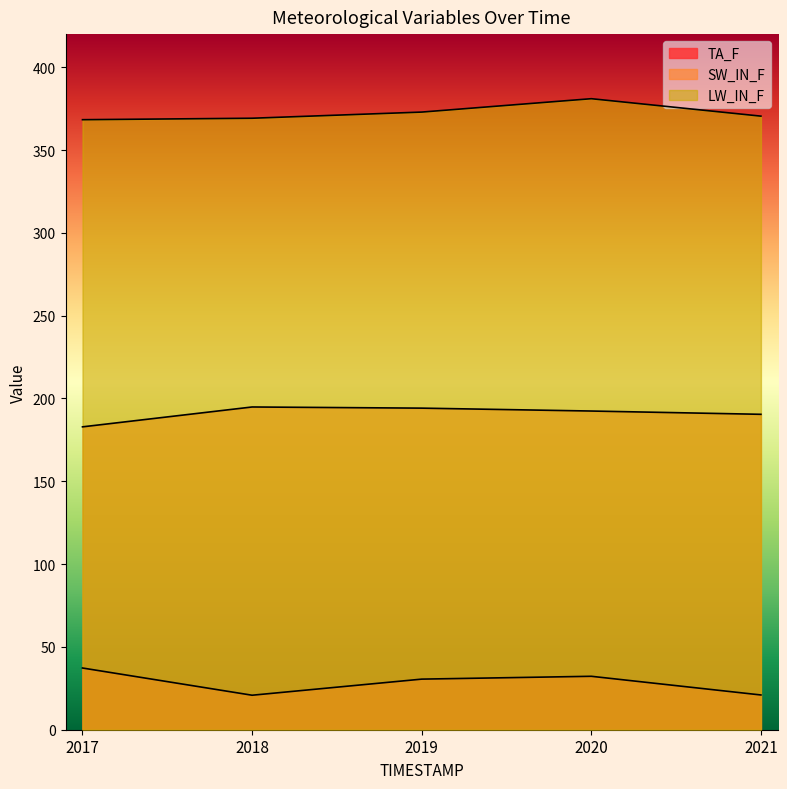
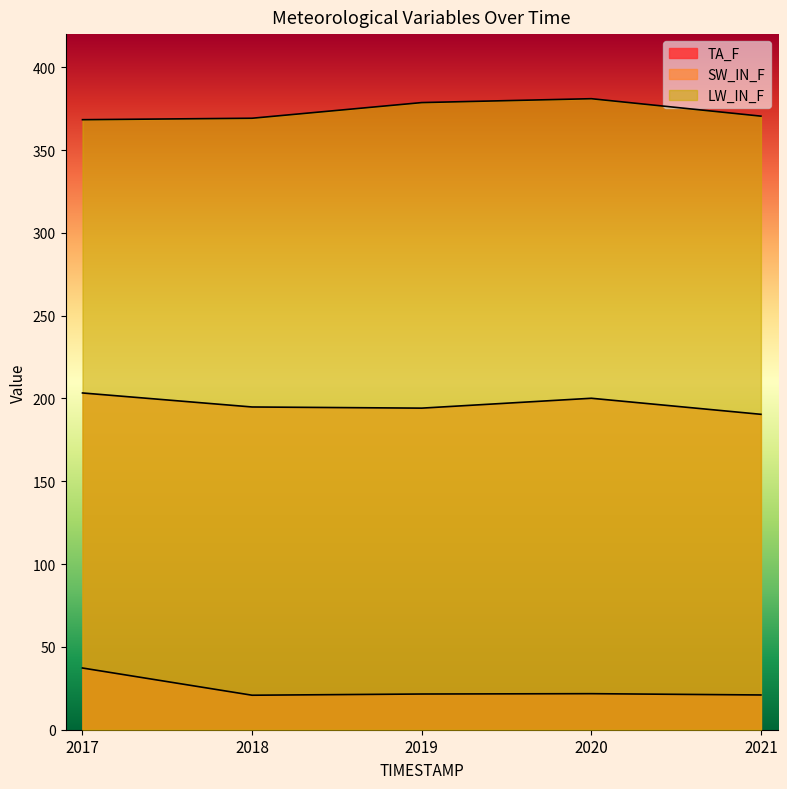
SW_IN_F, 2017: 183 -> 203
TA_F, 2019: 31 -> 22
LW_IN_F, 2019: 373 -> 379
TA_F, 2020: 32 -> 22
SW_IN_F, 2020: 192 -> 200
